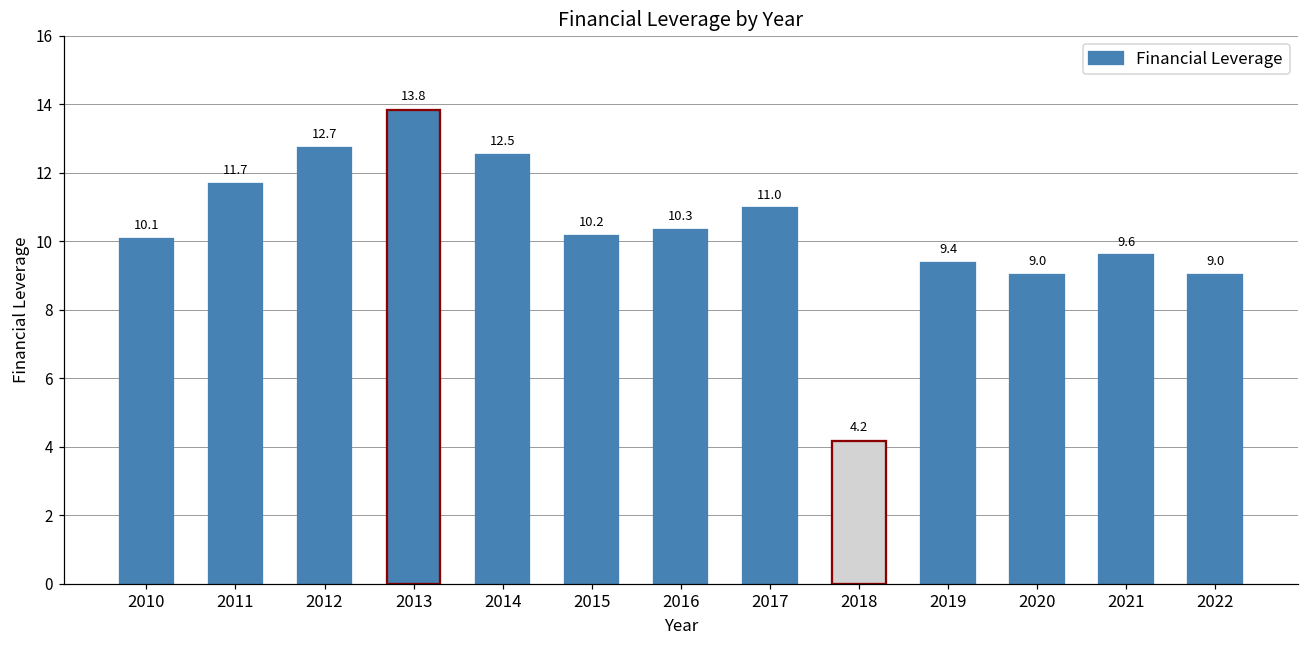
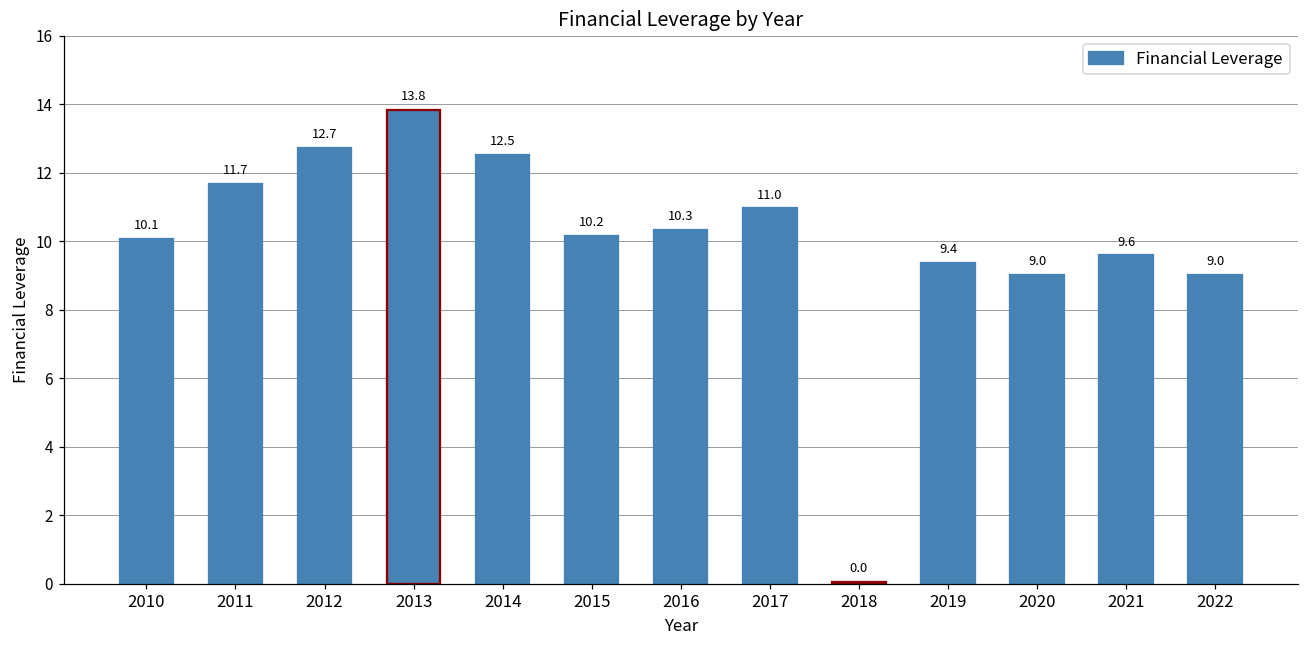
2018: 4.2 -> 0.0
